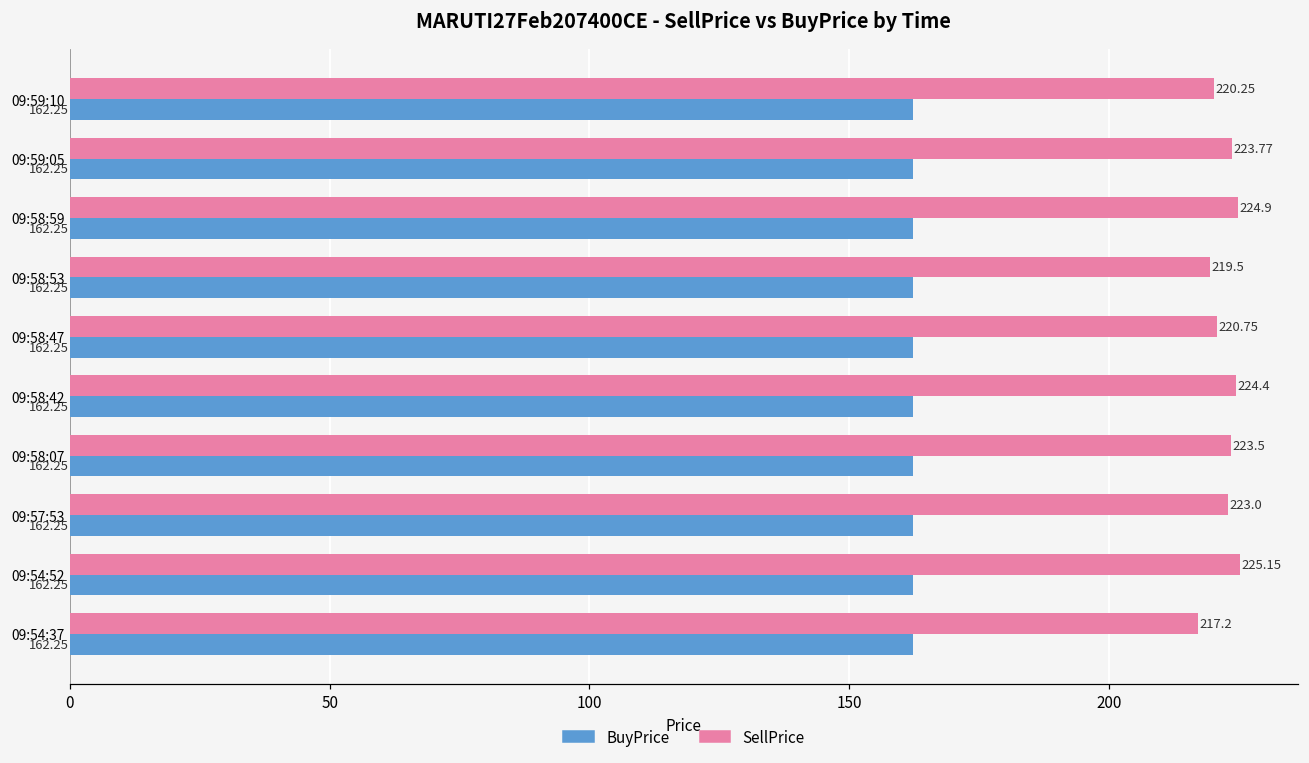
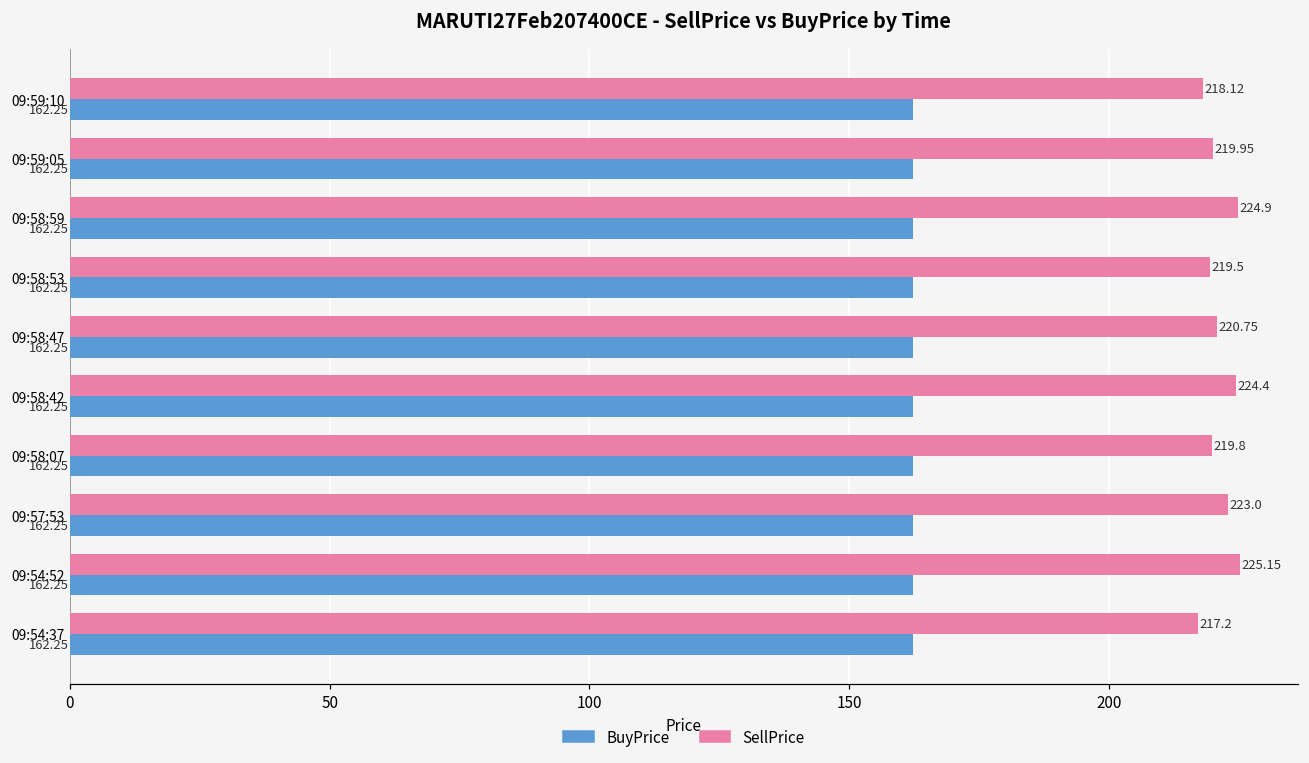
SellPrice, 09:59:10: 220.25 -> 218.12
SellPrice, 09:59:05: 223.77 -> 219.95
SellPrice, 09:58:07: 223.5 -> 219.8
